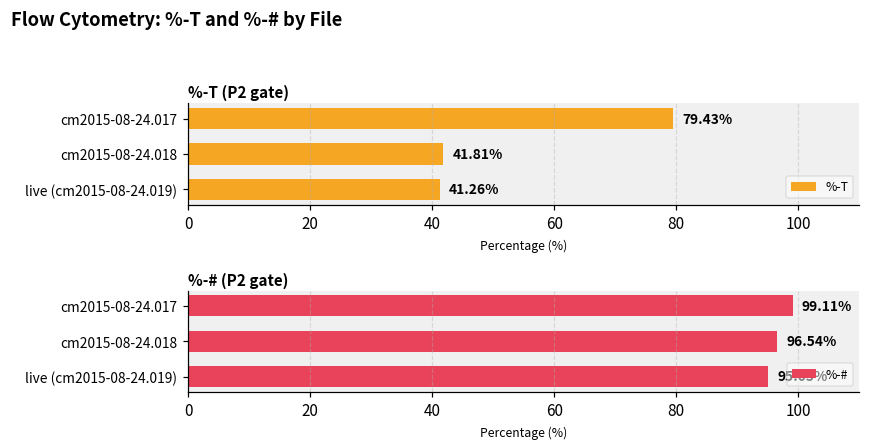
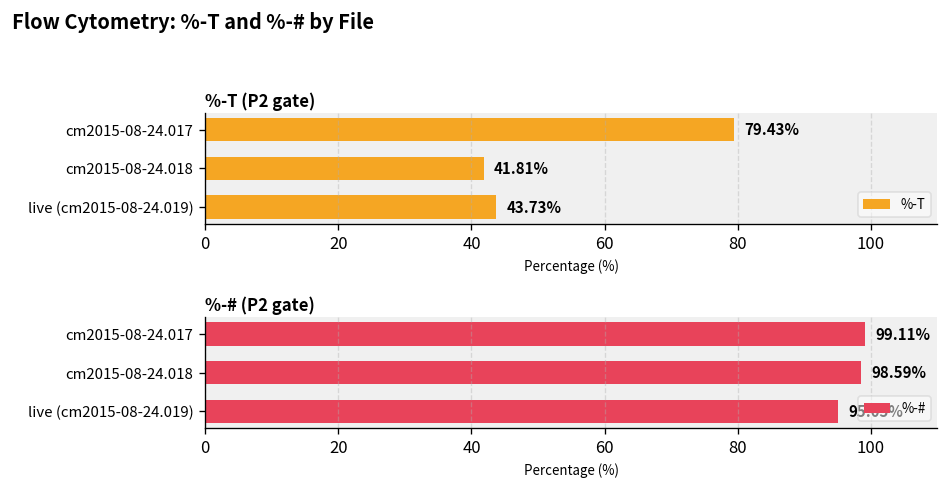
%-T (P2 gate), live (cm2015-08-24.019): 41.26% -> 43.73%
%-# (P2 gate), cm2015-08-24.018: 96.54% -> 98.59%
